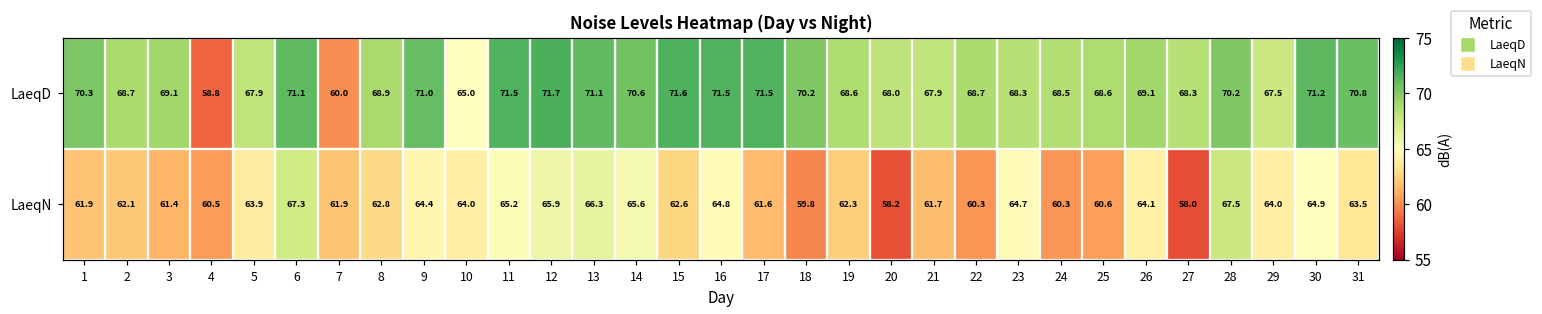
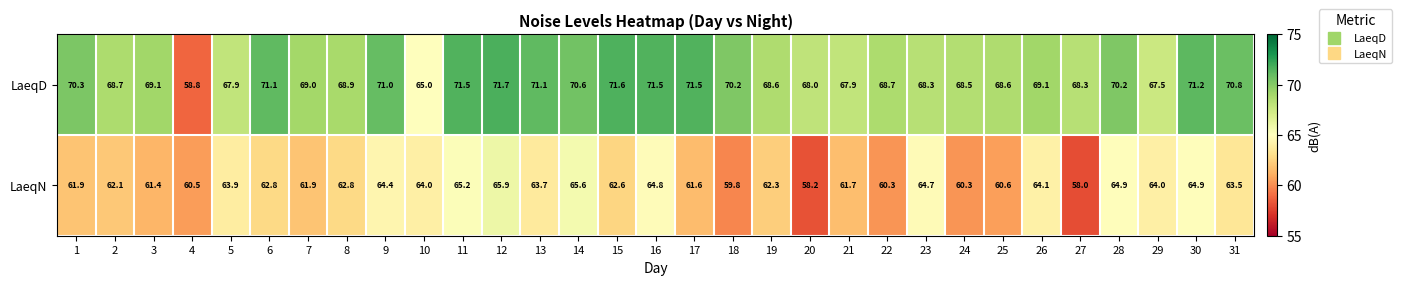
LaeqD, 7: 60.0 -> 69.0
LaeqN, 6: 67.3 -> 62.8
LaeqN, 13: 66.3 -> 63.7
LaeqN, 28: 67.5 -> 64.9
